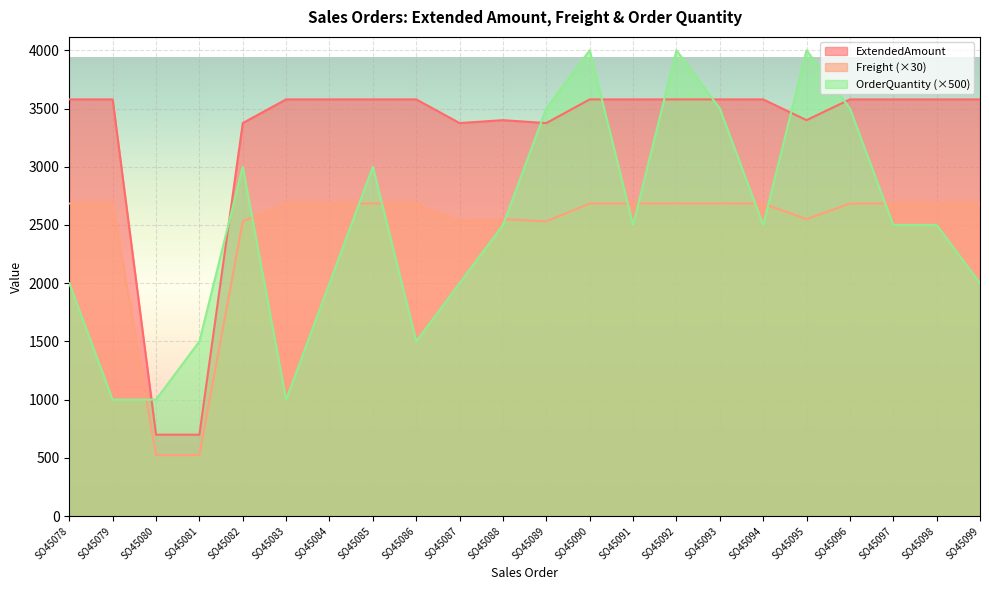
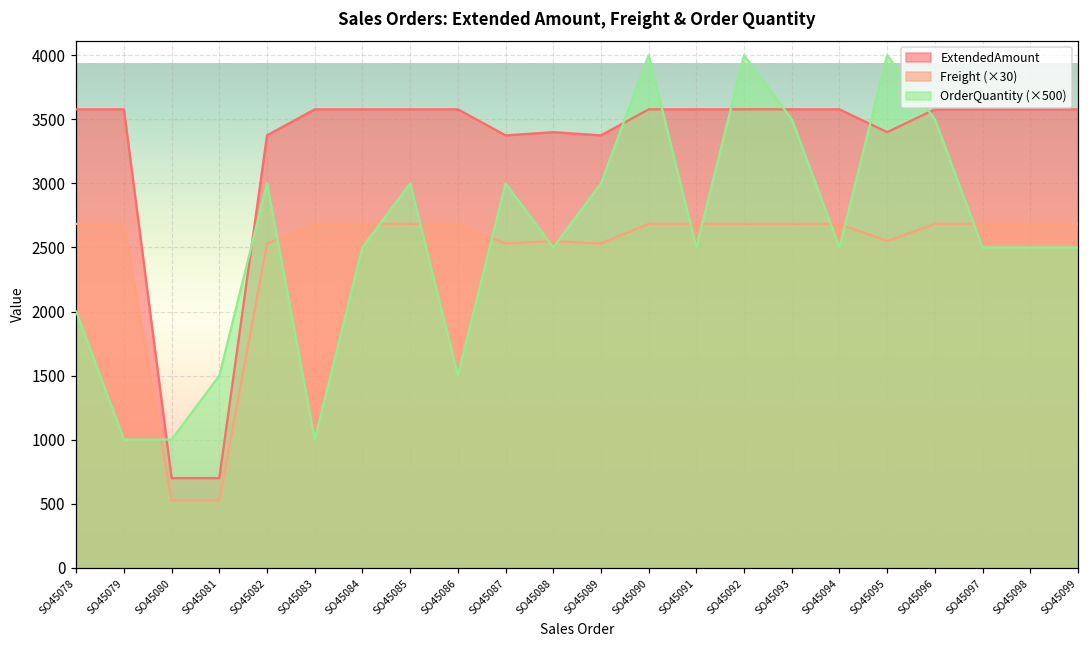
OrderQuantity (×500), SO45084: 2000 -> 2500
OrderQuantity (×500), SO45087: 2000 -> 3000
OrderQuantity (×500), SO45089: 3500 -> 3000
OrderQuantity (×500), SO45099: 2000 -> 2500
